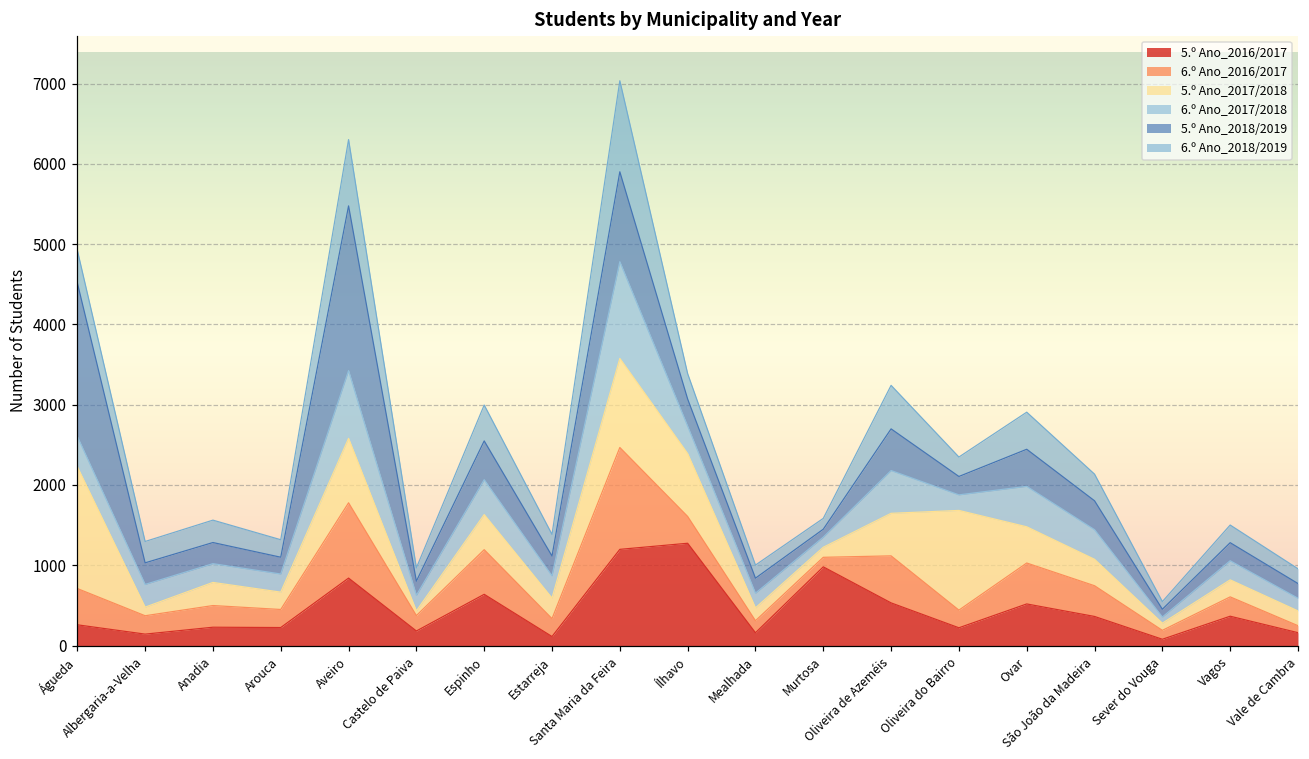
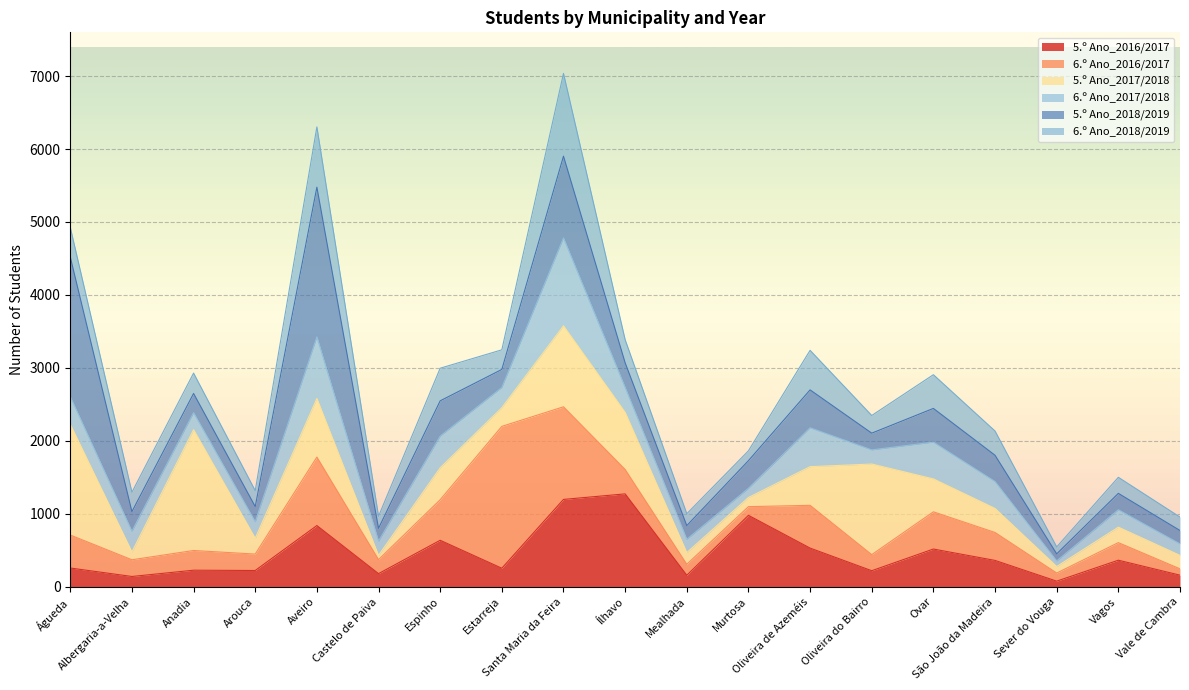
5.º Ano_2017/2018, Anadia: 300 -> 1700
5.º Ano_2016/2017, Estarreja: 100 -> 300
6.º Ano_2016/2017, Estarreja: 200 -> 1900
5.º Ano_2018/2019, Murtosa: 100 -> 400
